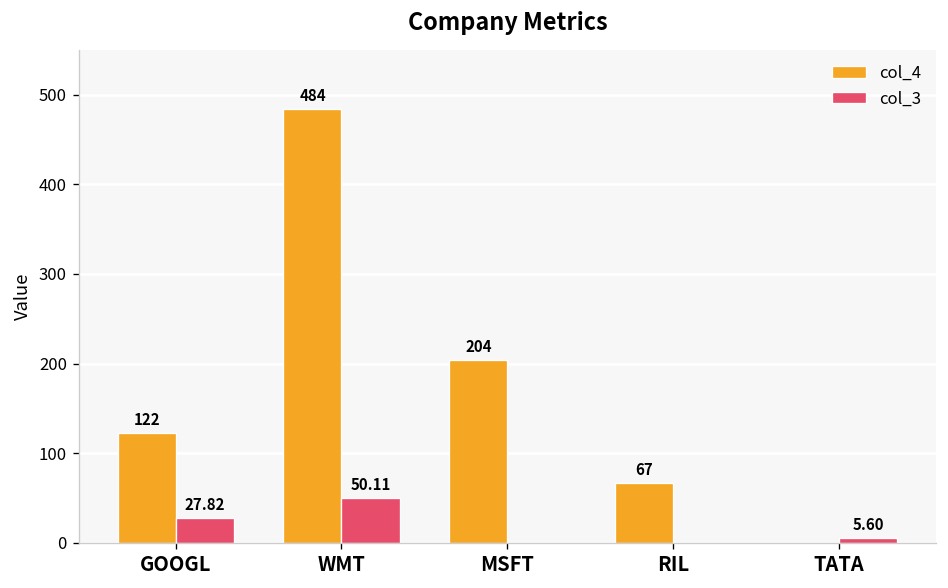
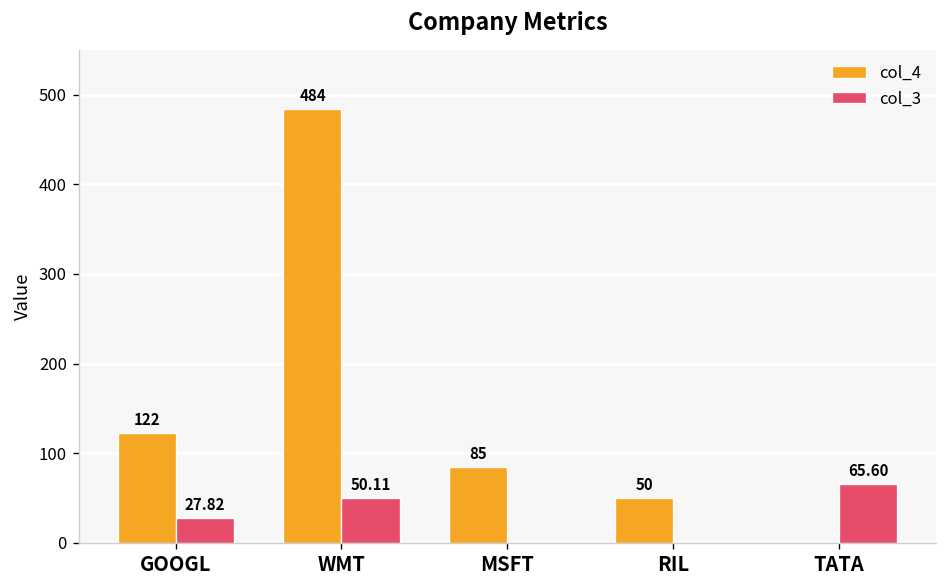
col_4, MSFT: 204 -> 85
col_4, RIL: 67 -> 50
col_3, TATA: 5.60 -> 65.60
